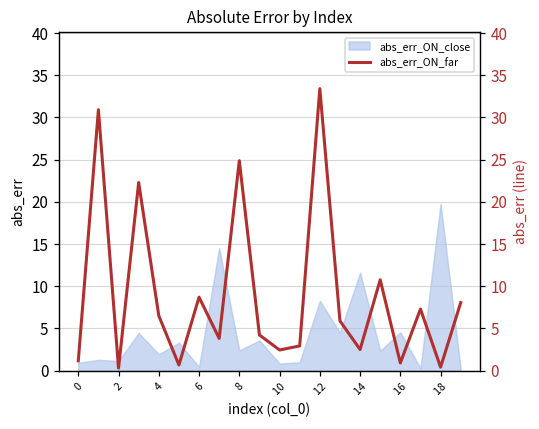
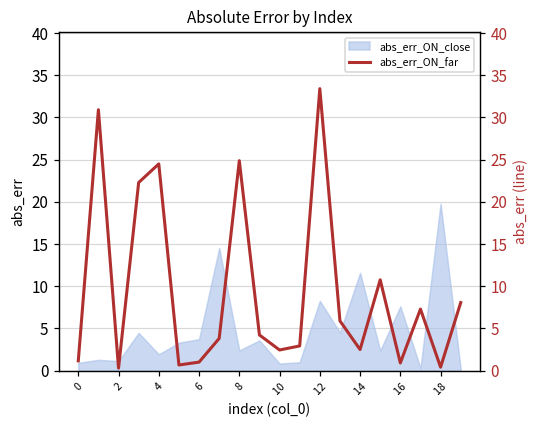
abs_err_ON_close, 6: 0 -> 4
abs_err_ON_close, 16: 5 -> 8
abs_err_ON_far, 4: 7 -> 25
abs_err_ON_far, 6: 9 -> 1
